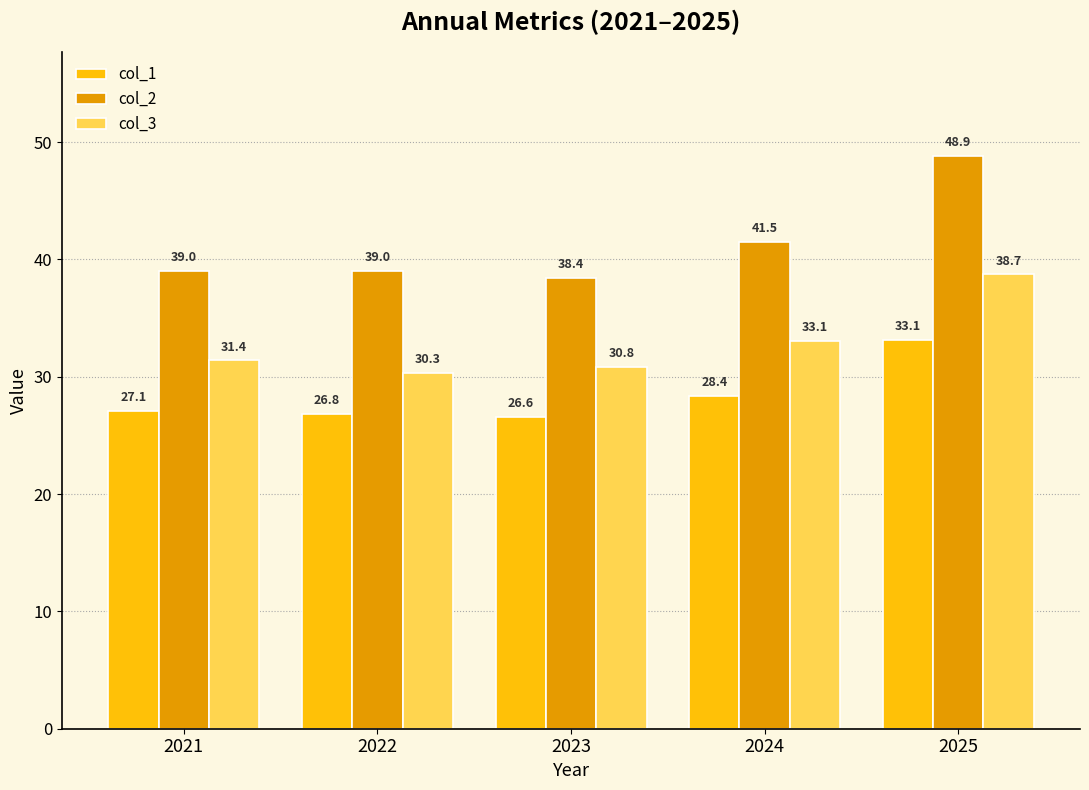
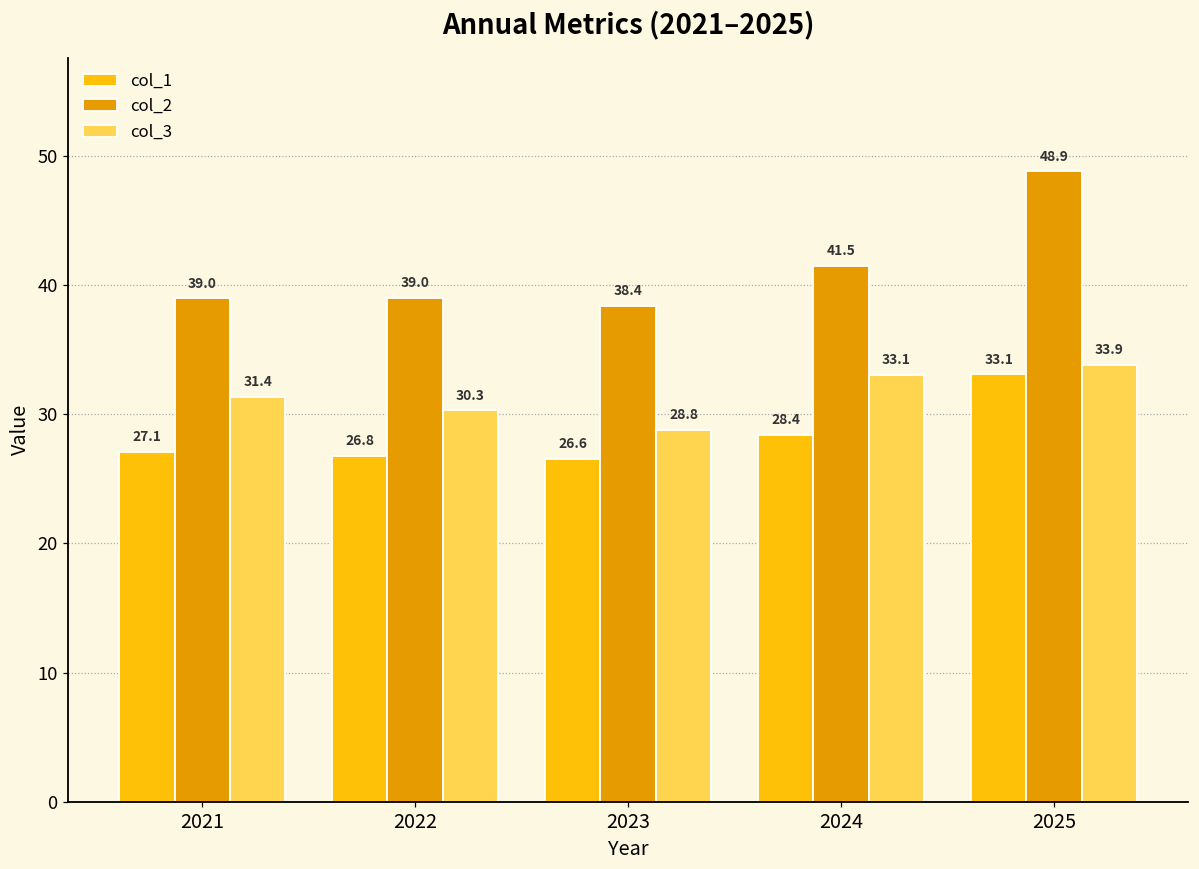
col_3, 2023: 30.8 -> 28.8
col_3, 2025: 38.7 -> 33.9
